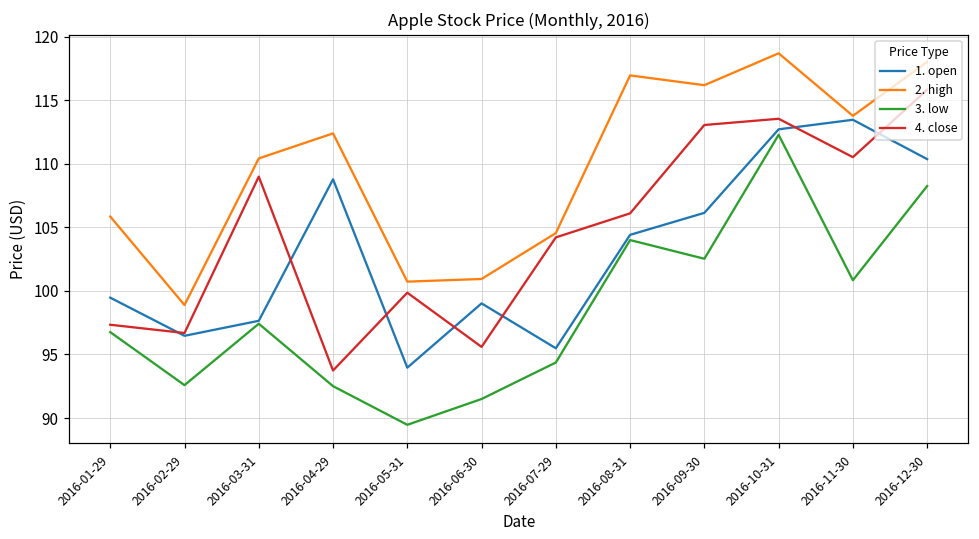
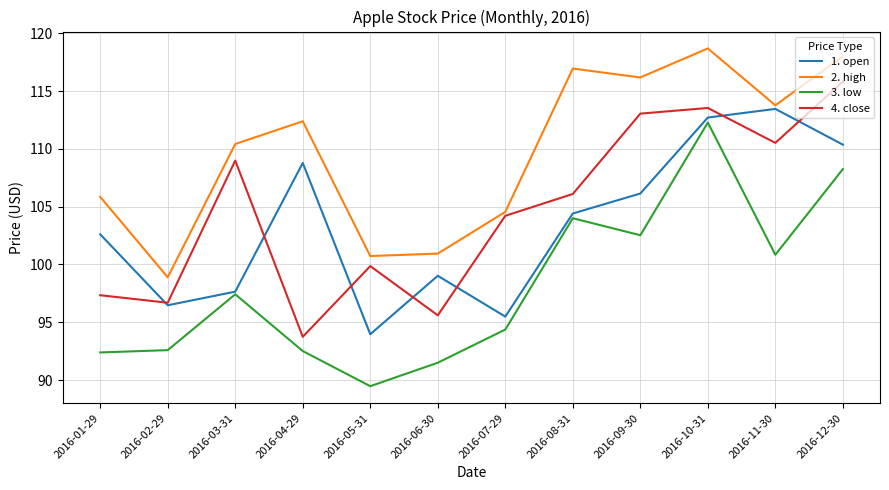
1. open, 2016-01-29: 99.5 -> 102.6
3. low, 2016-01-29: 96.8 -> 92.4
